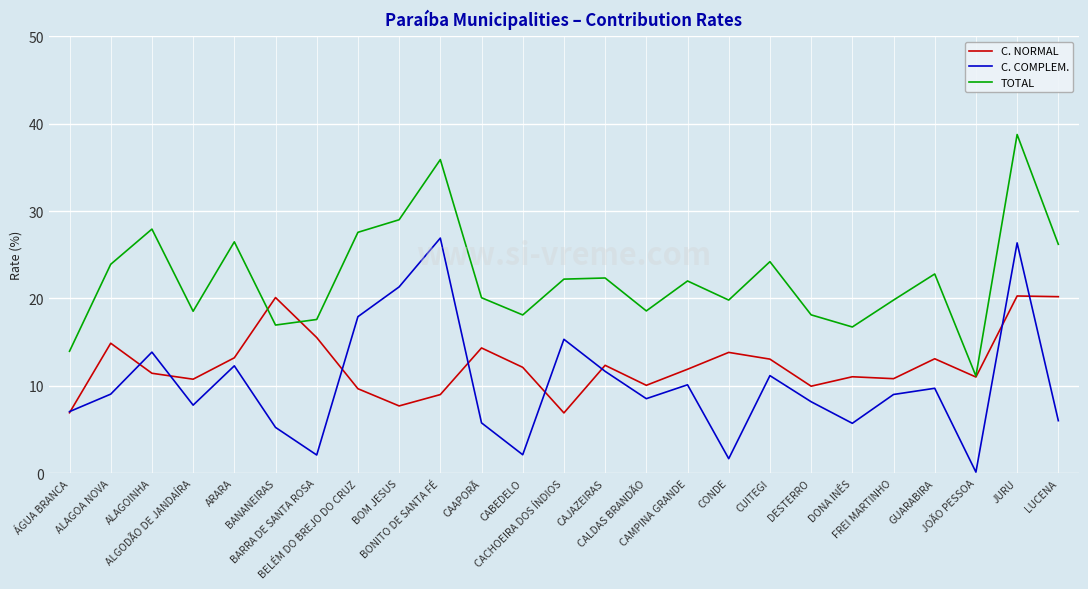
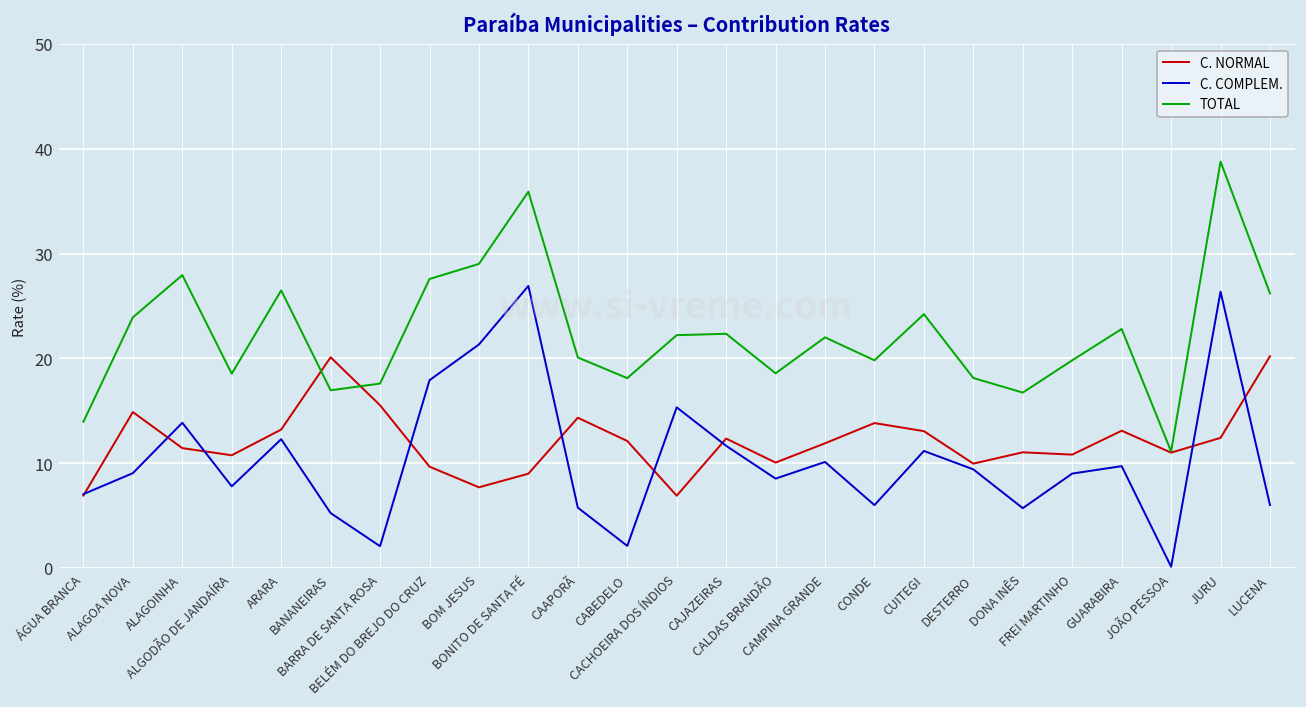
C. COMPLEM., CONDE: 2 -> 6
C. COMPLEM., DESTERRO: 8 -> 9
C. NORMAL, JURU: 20 -> 12
